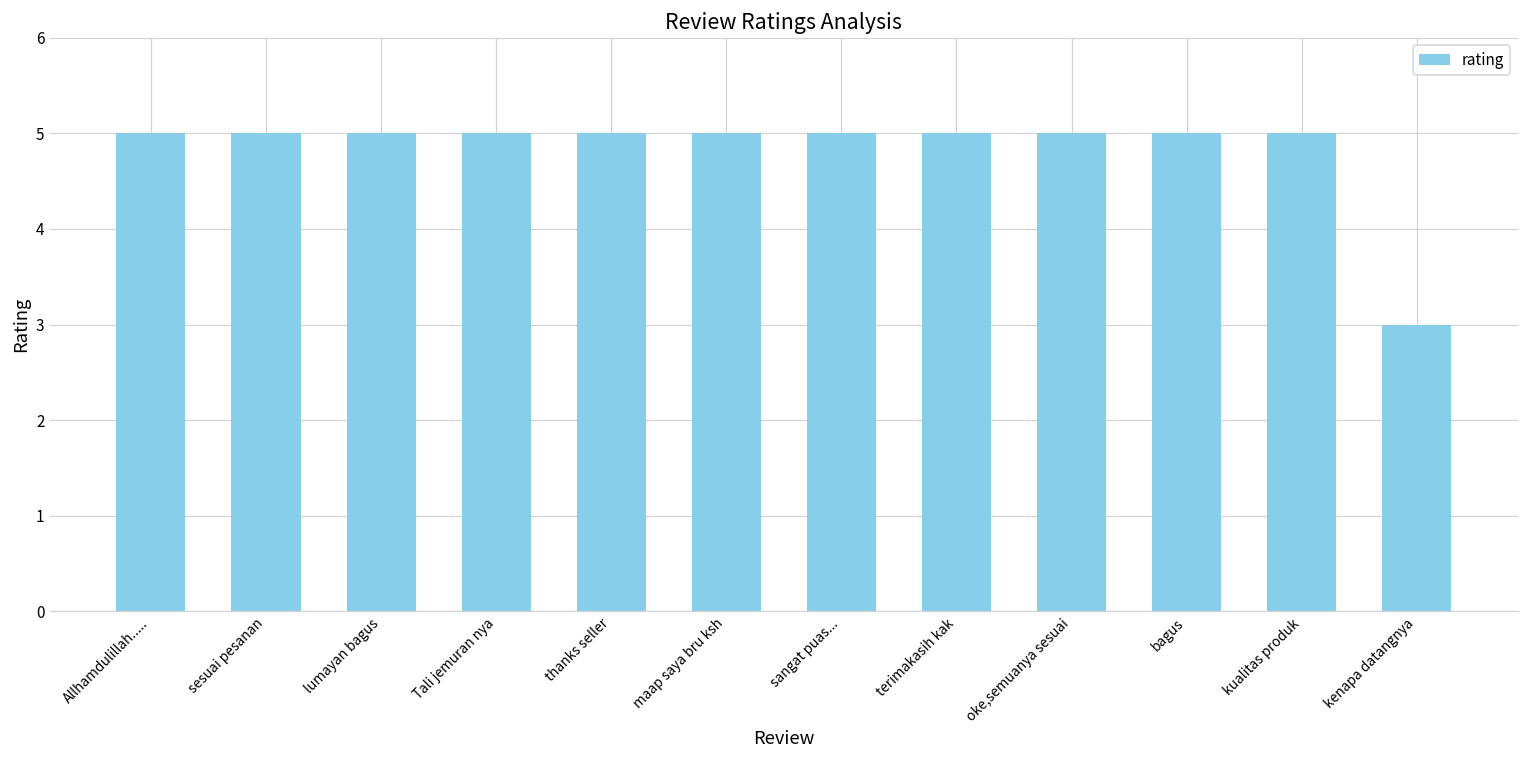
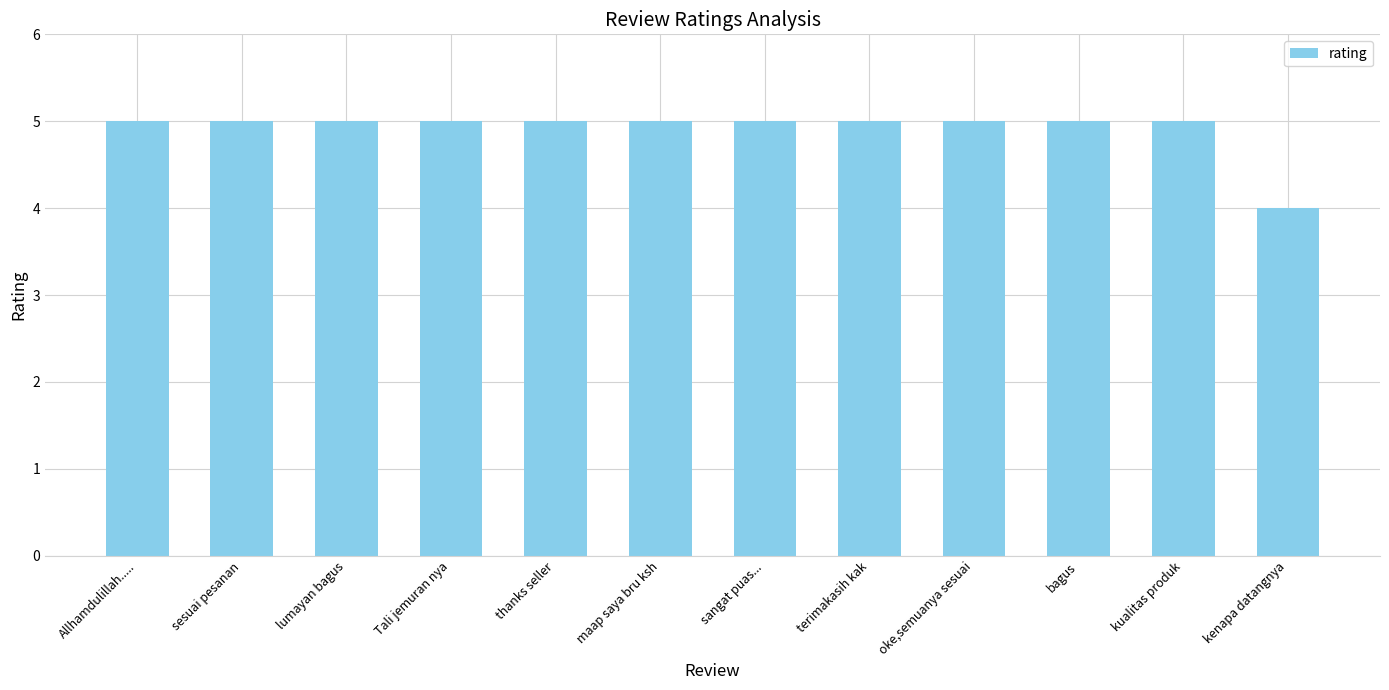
kenapa datangnya: 3 -> 4
